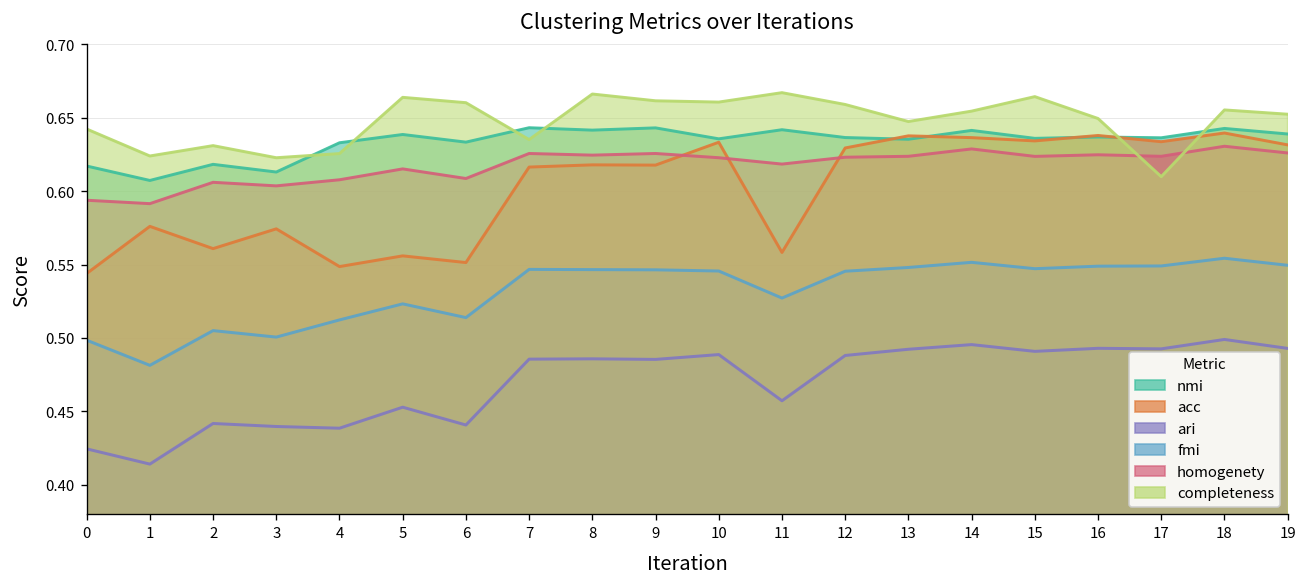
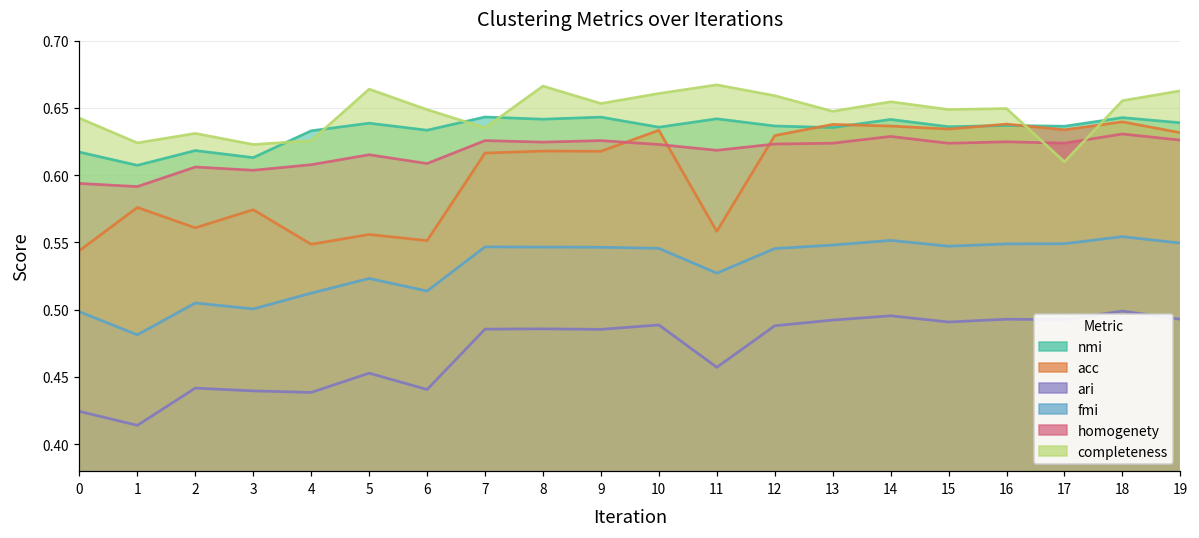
completeness, 6: 0.660 -> 0.649
completeness, 9: 0.662 -> 0.653
completeness, 15: 0.664 -> 0.649
completeness, 19: 0.652 -> 0.663
